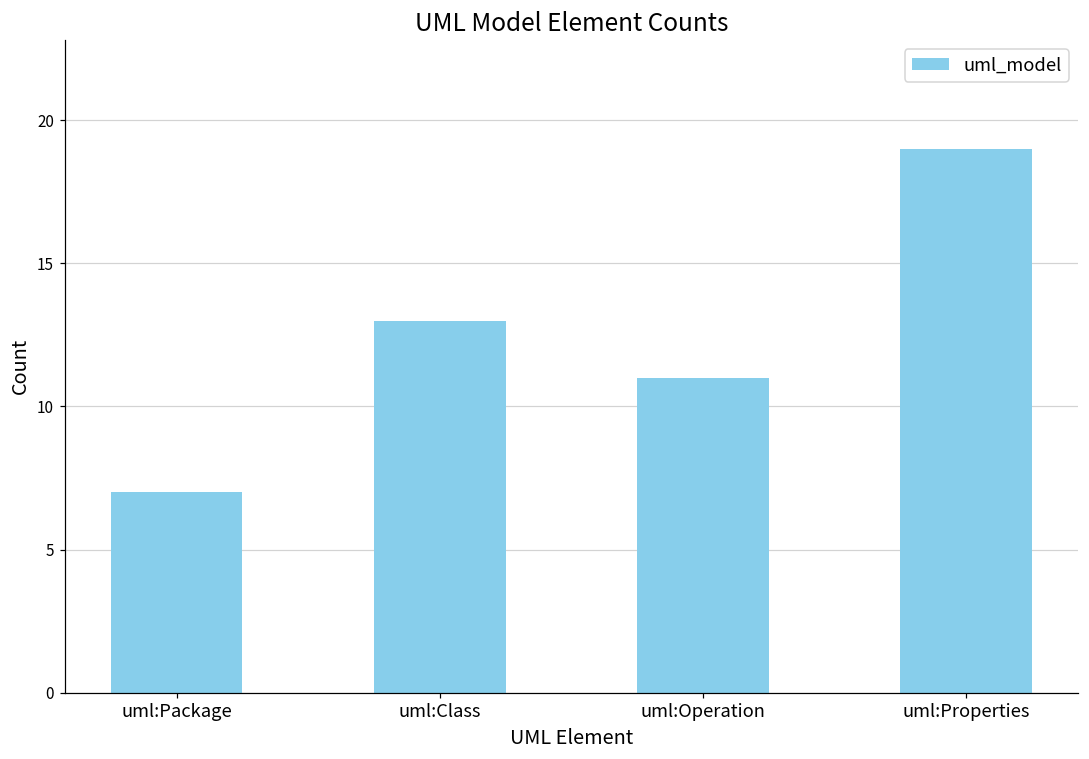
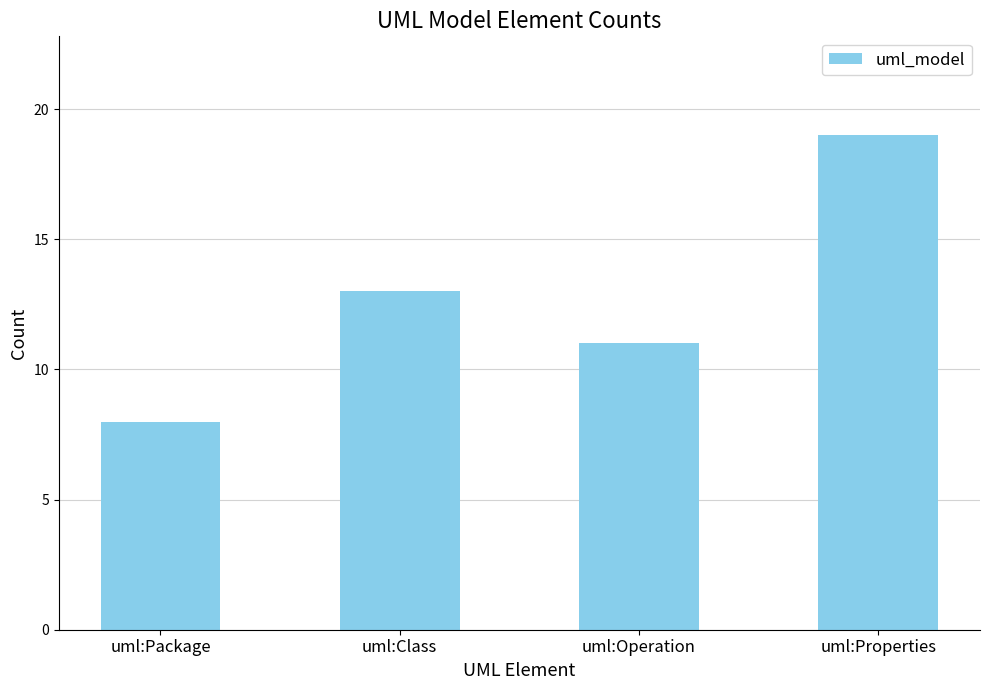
uml:Package: 7 -> 8
